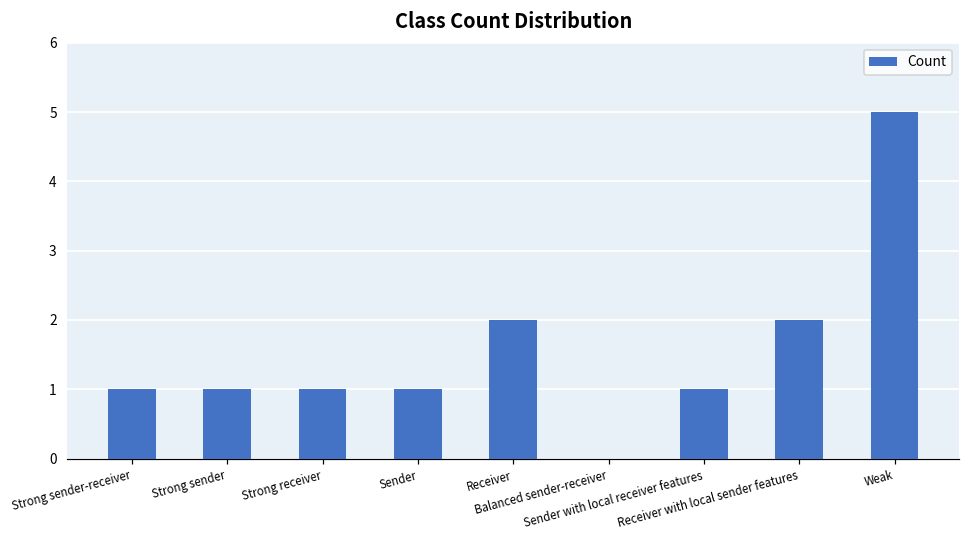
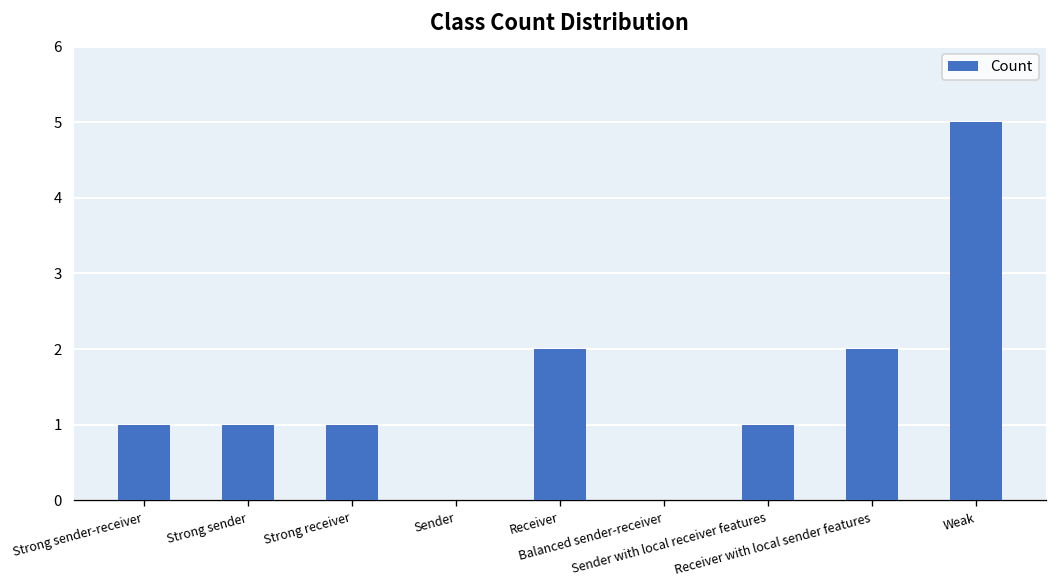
Sender: 1 -> 0
